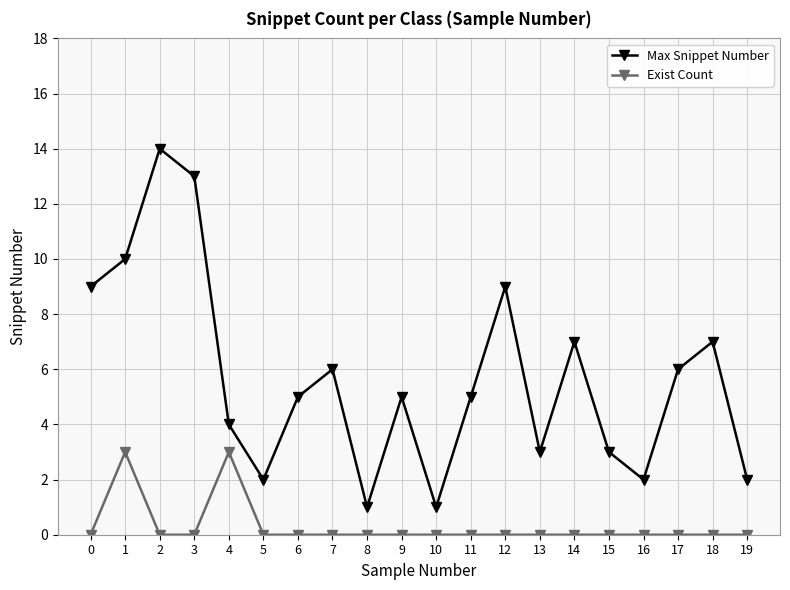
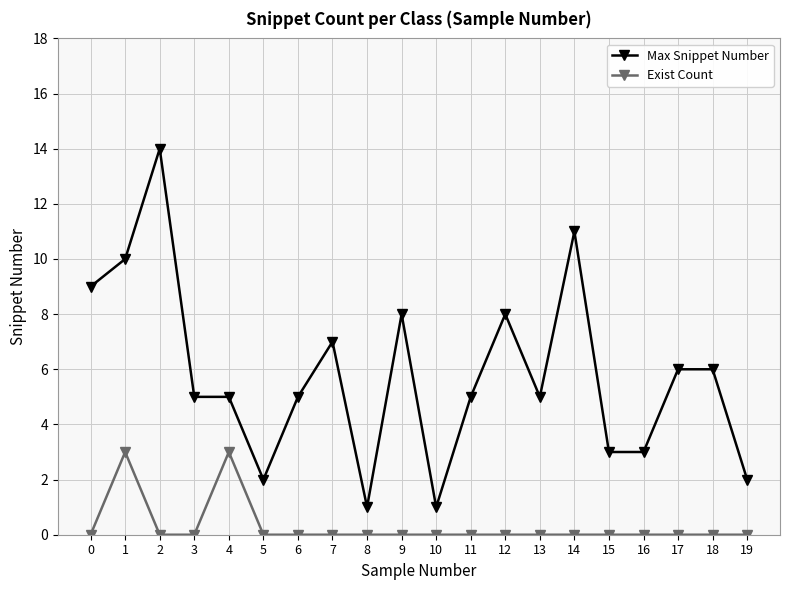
Max Snippet Number, 3: 13 -> 5
Max Snippet Number, 4: 4 -> 5
Max Snippet Number, 7: 6 -> 7
Max Snippet Number, 9: 5 -> 8
Max Snippet Number, 12: 9 -> 8
Max Snippet Number, 13: 3 -> 5
Max Snippet Number, 14: 7 -> 11
Max Snippet Number, 16: 2 -> 3
Max Snippet Number, 18: 7 -> 6
